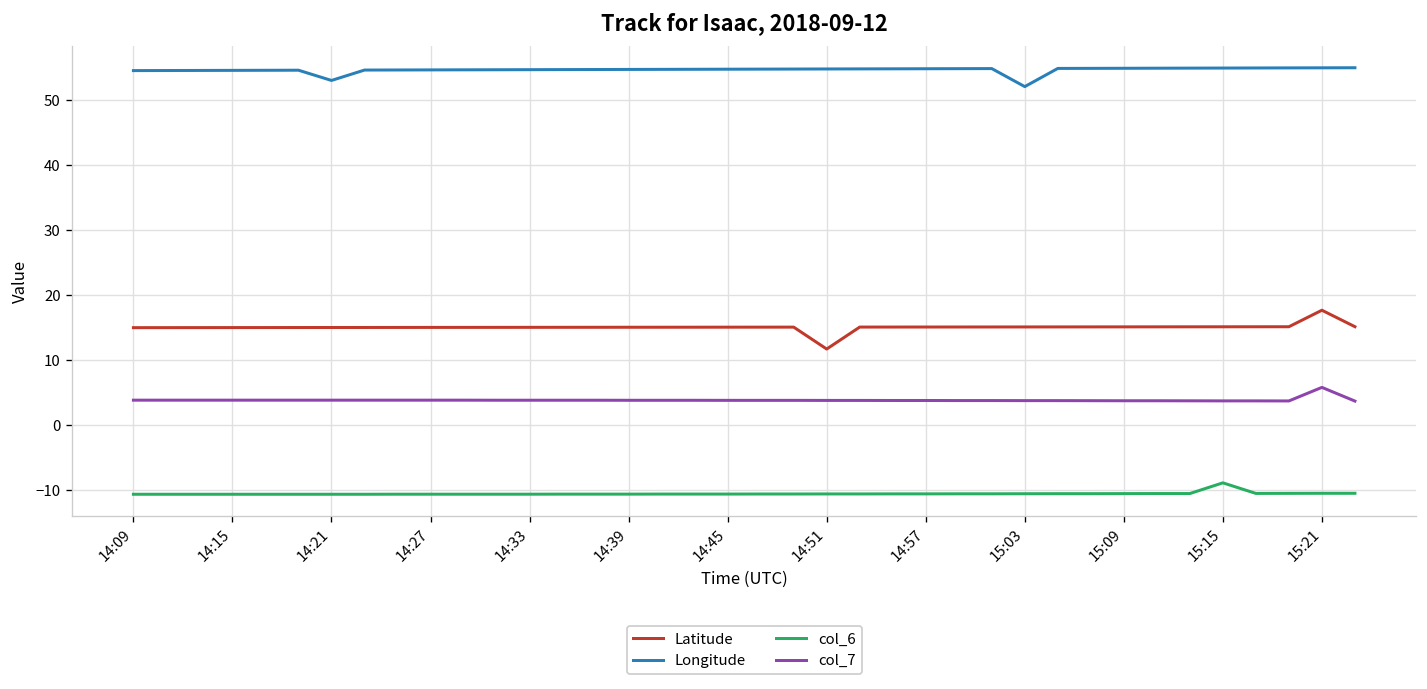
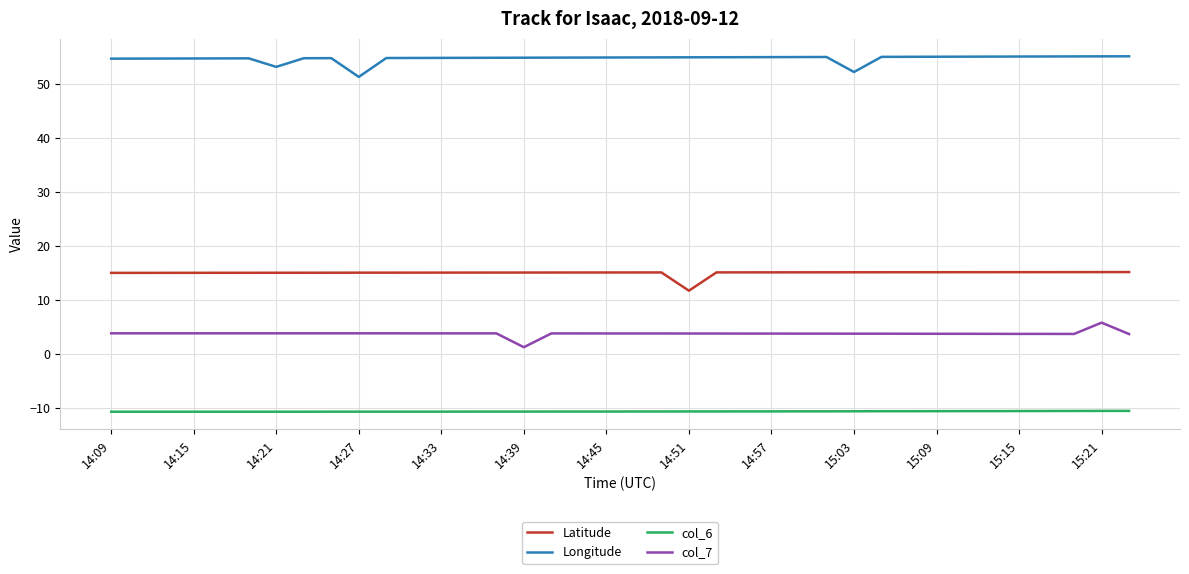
Longitude, 14:27: 55 -> 51
col_7, 14:39: 4 -> 1
col_6, 15:15: -9 -> -11
Latitude, 15:21: 18 -> 15
